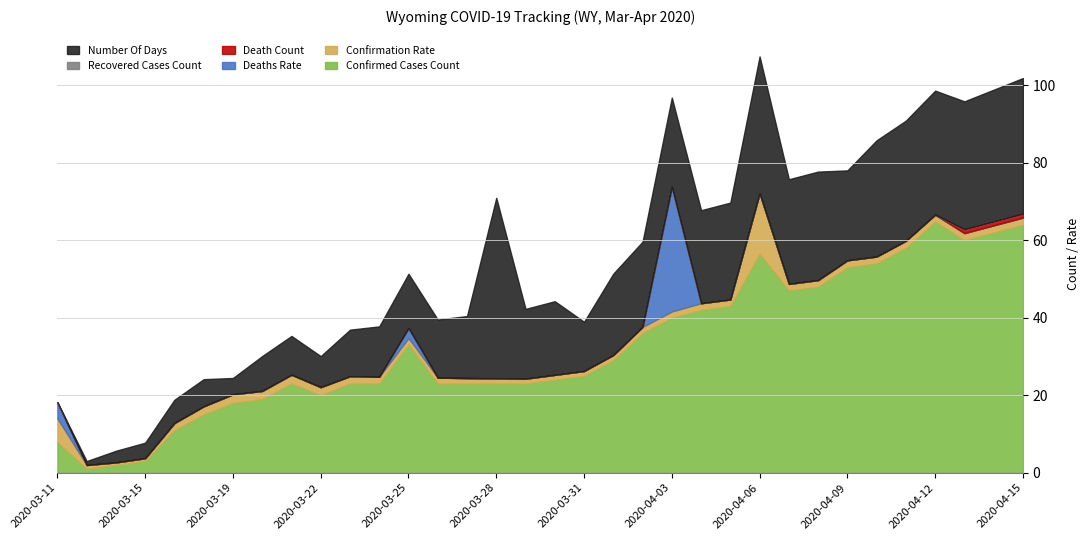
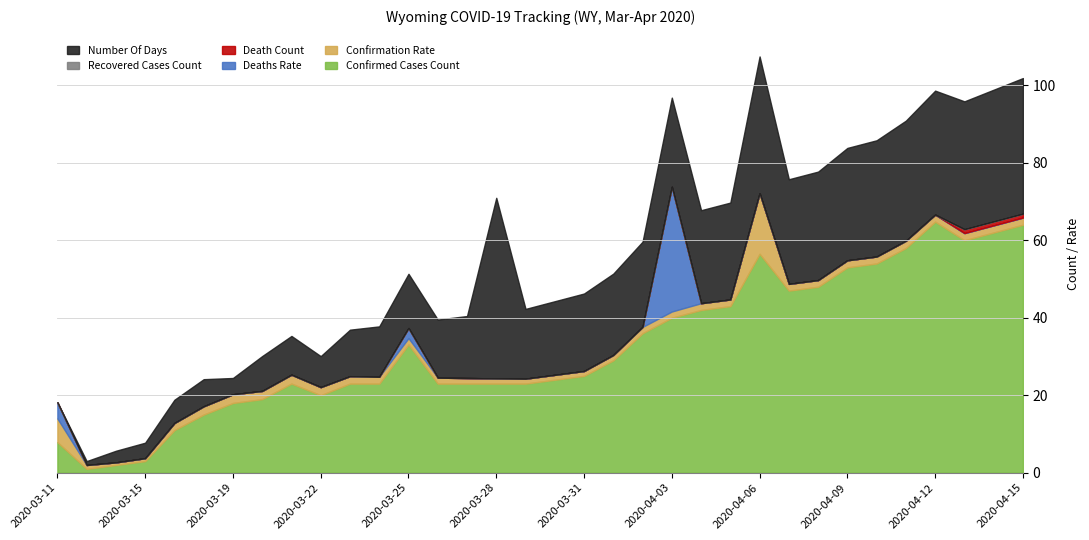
Number Of Days, 2020-03-31: 13 -> 20
Number Of Days, 2020-04-09: 23 -> 29
